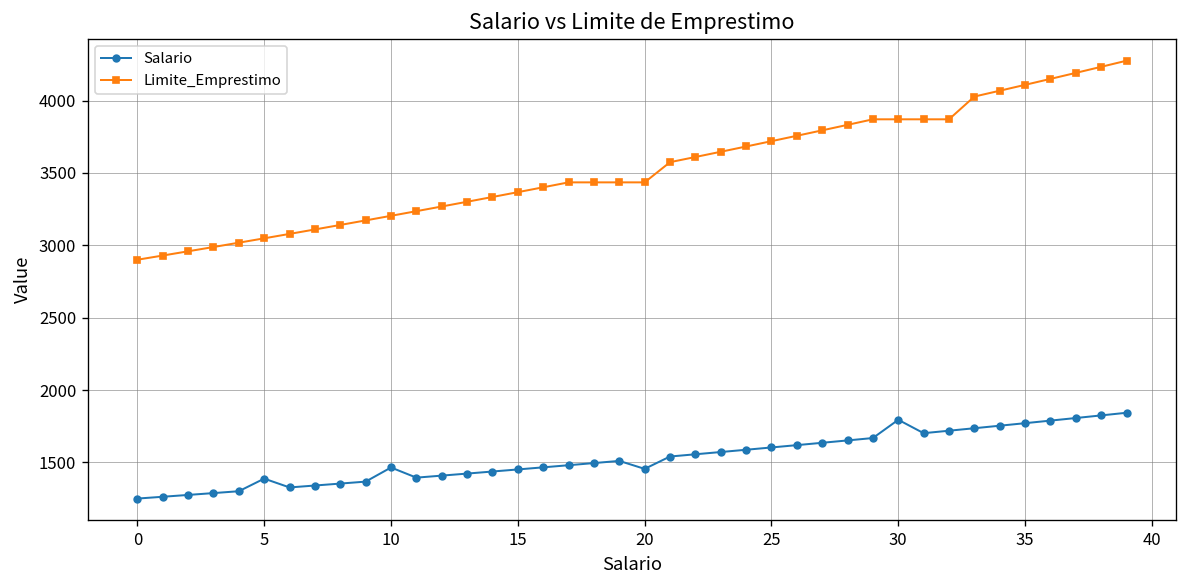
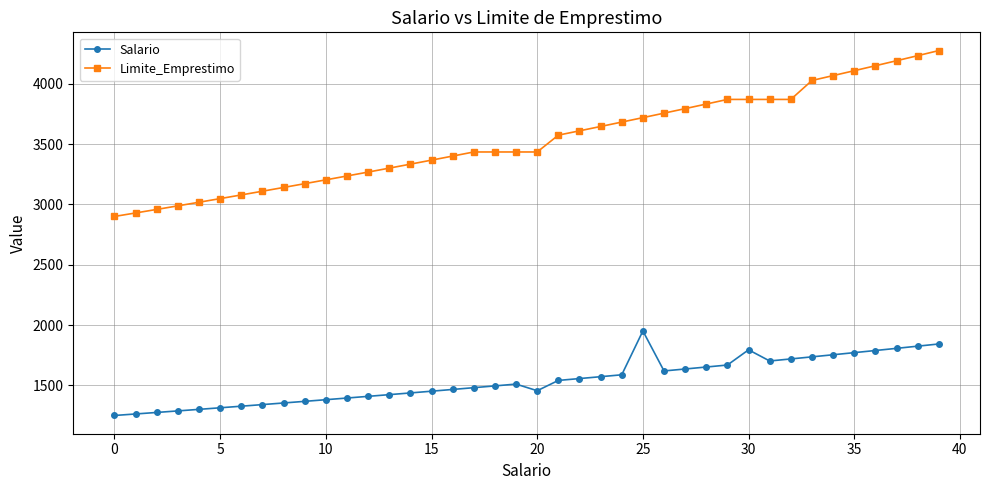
Salario, 5: 1390 -> 1310
Salario, 10: 1460 -> 1380
Salario, 25: 1600 -> 1950
